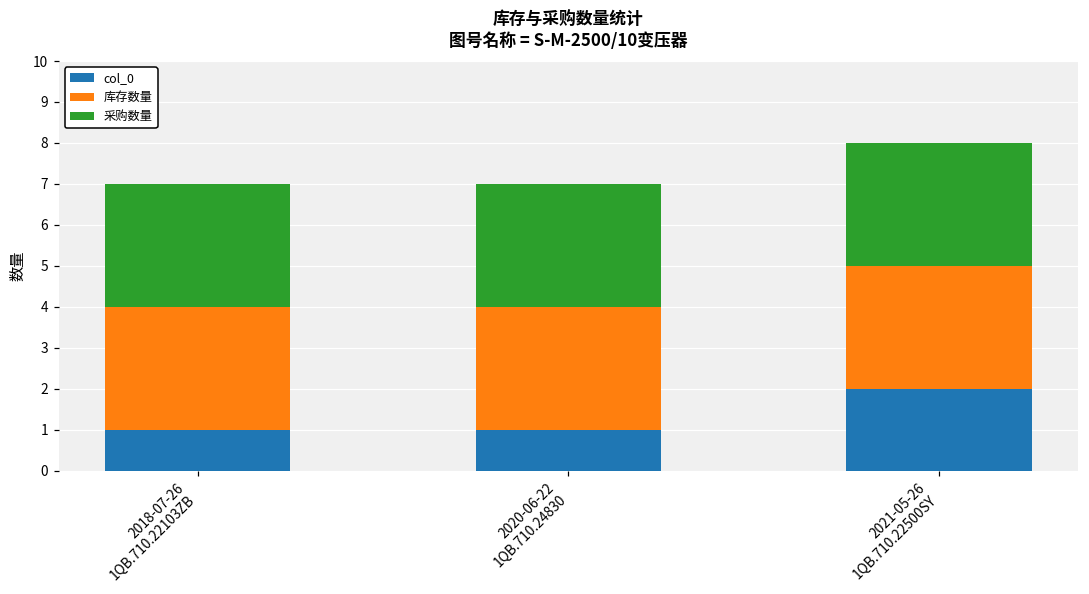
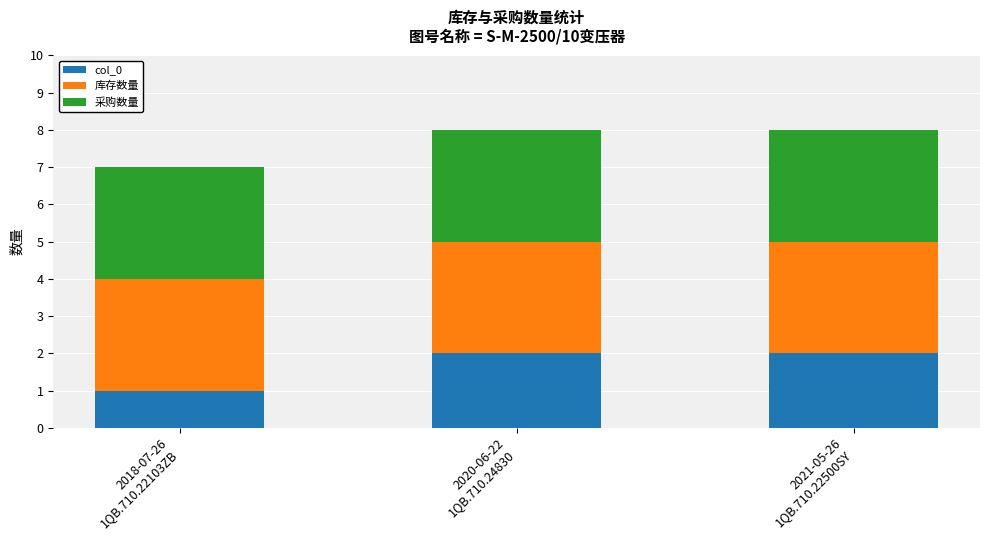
col_0, 2020-06-22 1QB.710.24830: 1 -> 2
